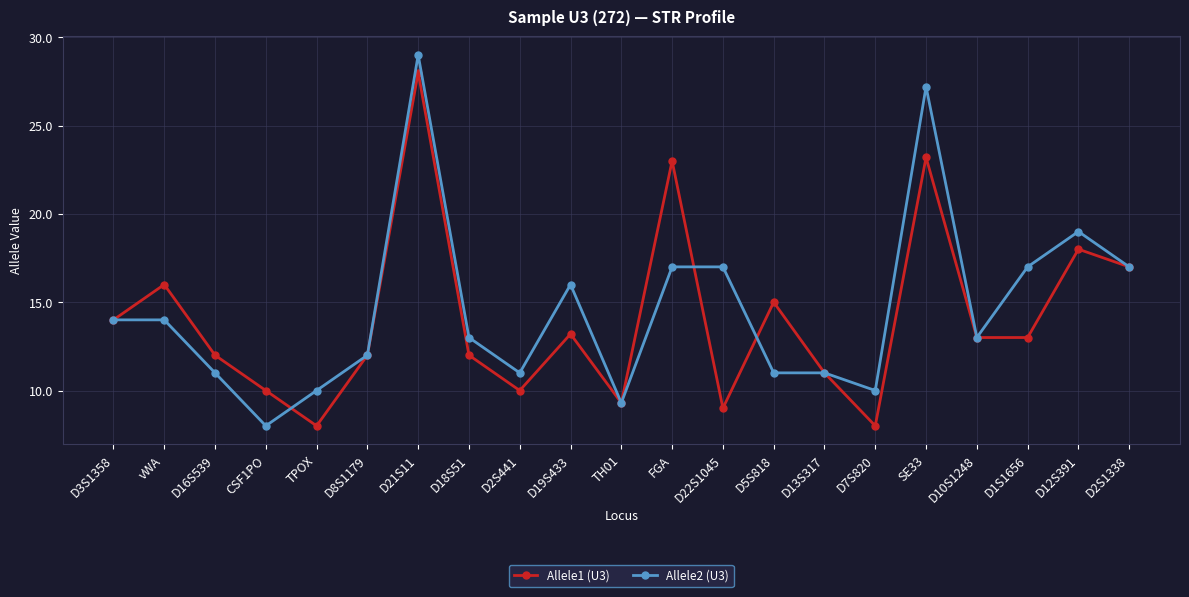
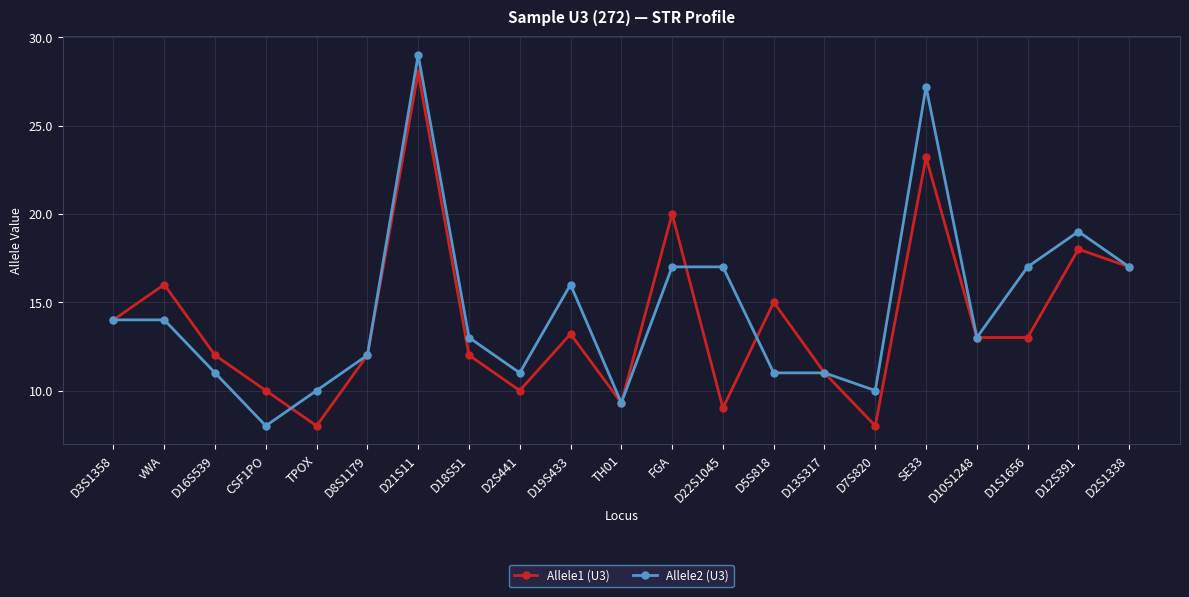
Allele1 (U3), FGA: 23 -> 20
